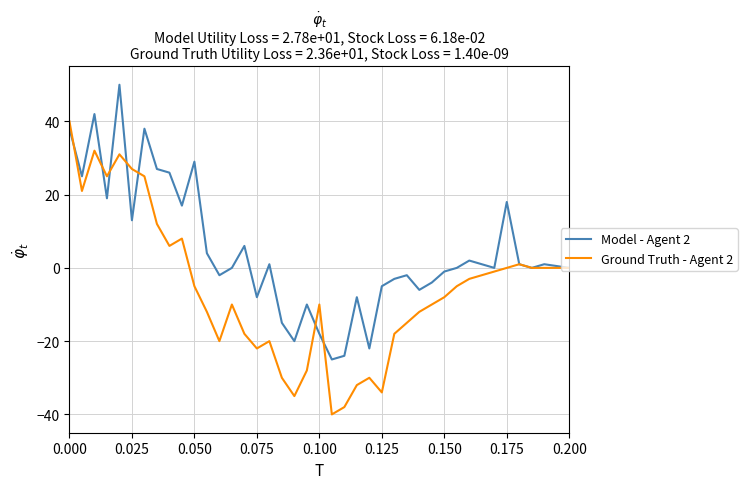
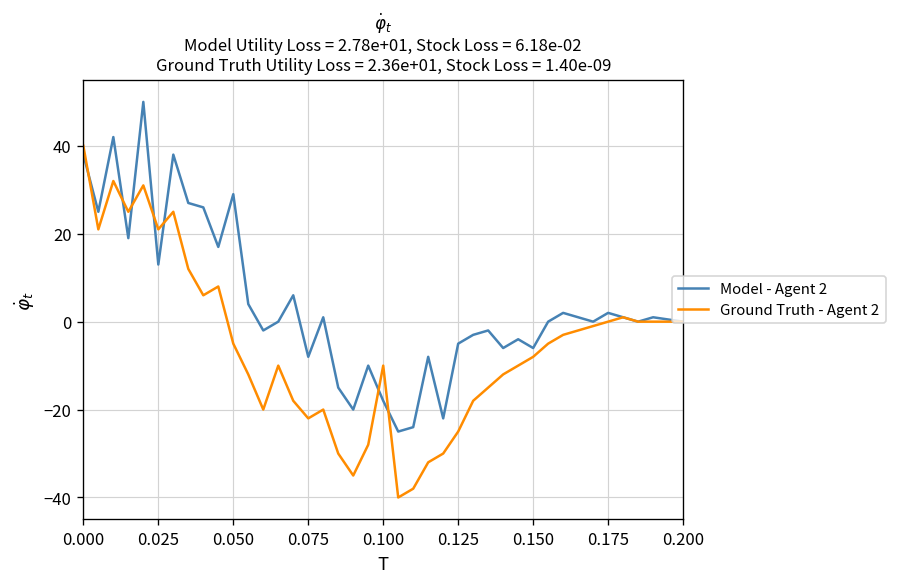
Ground Truth - Agent 2, 0.025: 27 -> 21
Ground Truth - Agent 2, 0.125: -34 -> -25
Model - Agent 2, 0.150: -1 -> -6
Model - Agent 2, 0.175: 18 -> 2
